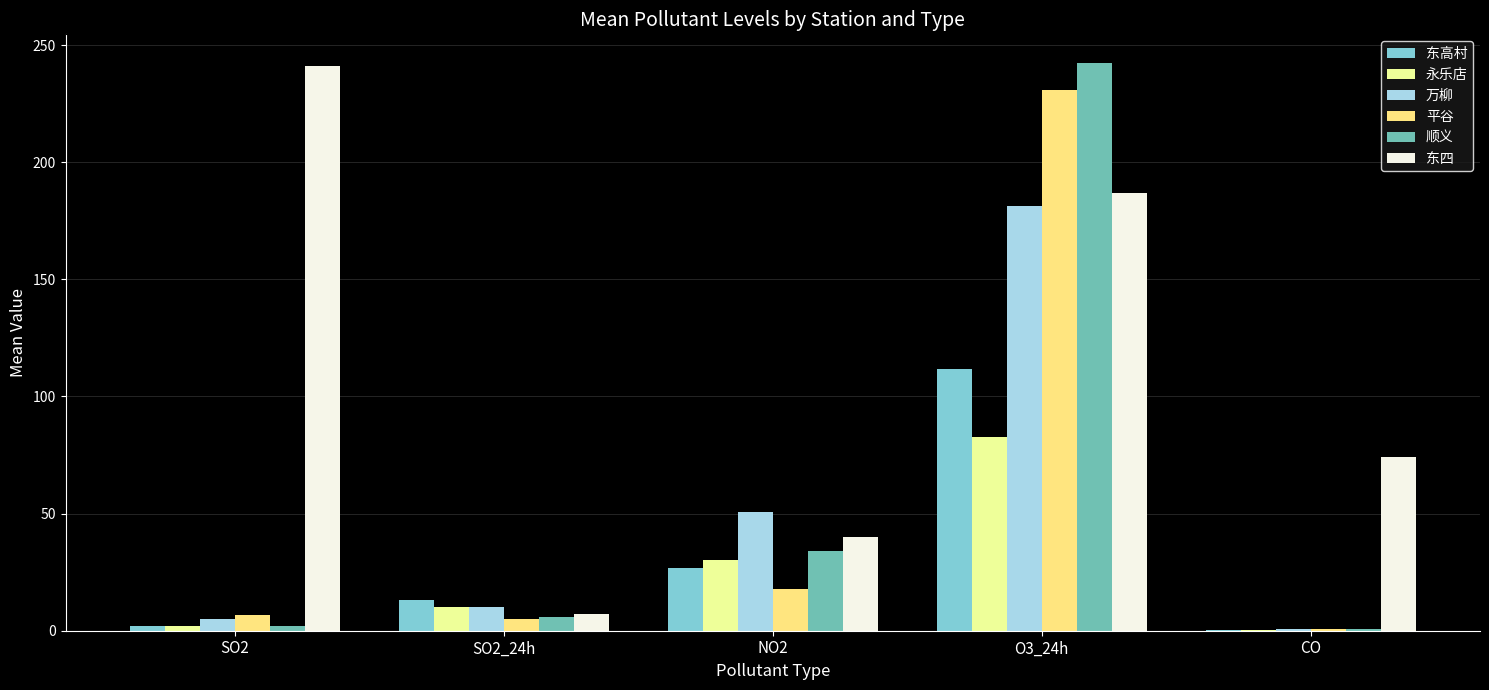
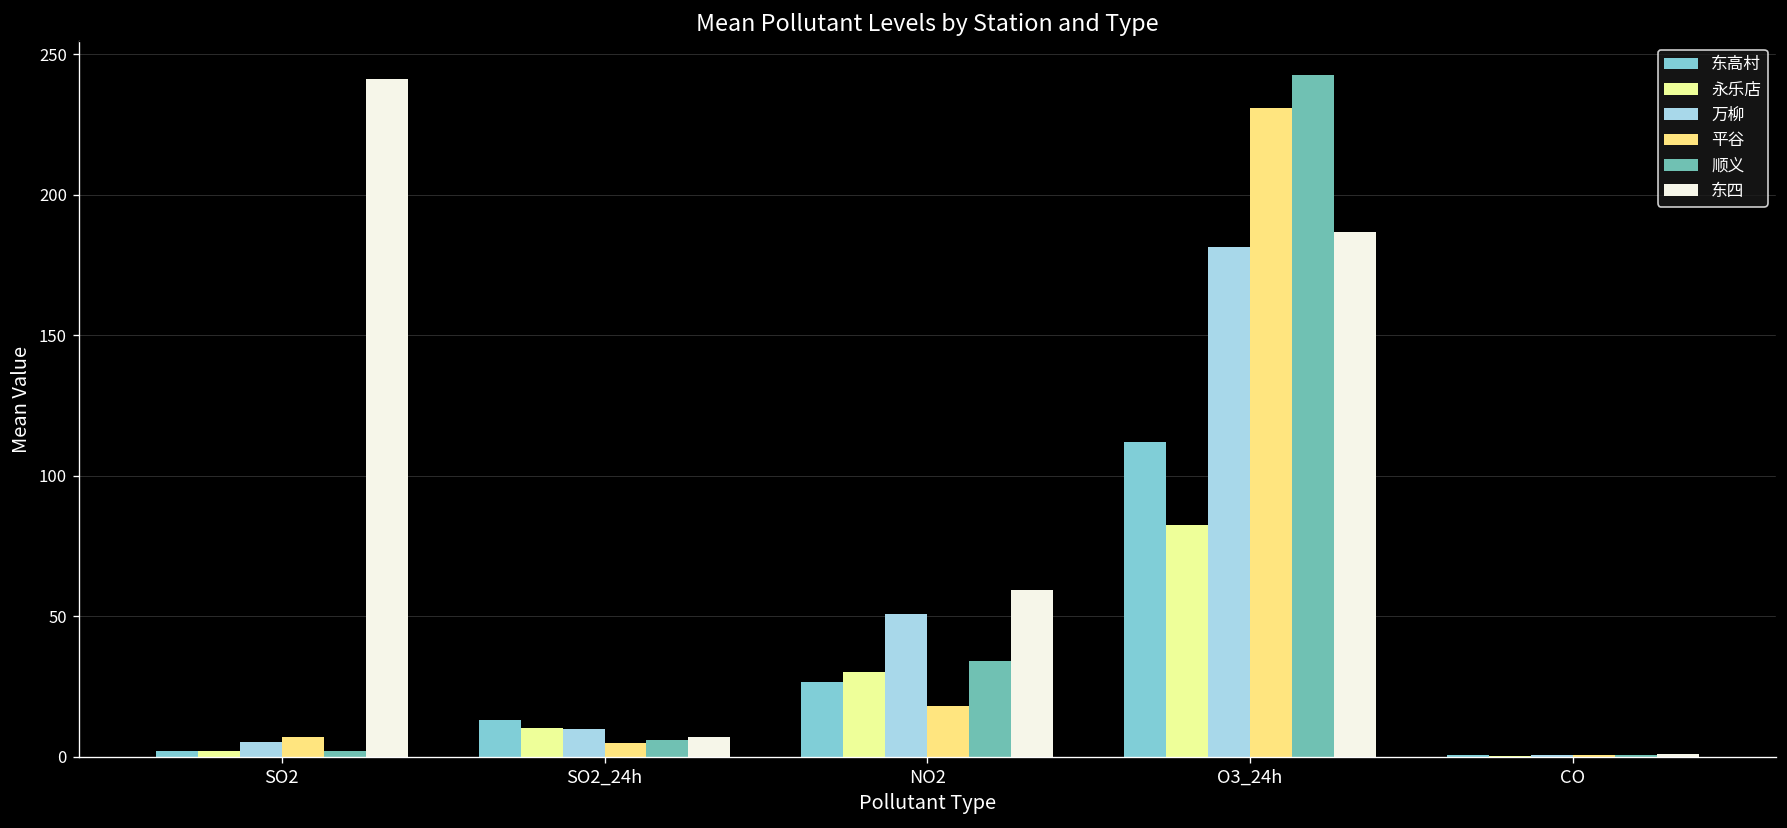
东四, NO2: 40 -> 59
东四, CO: 74 -> 1
